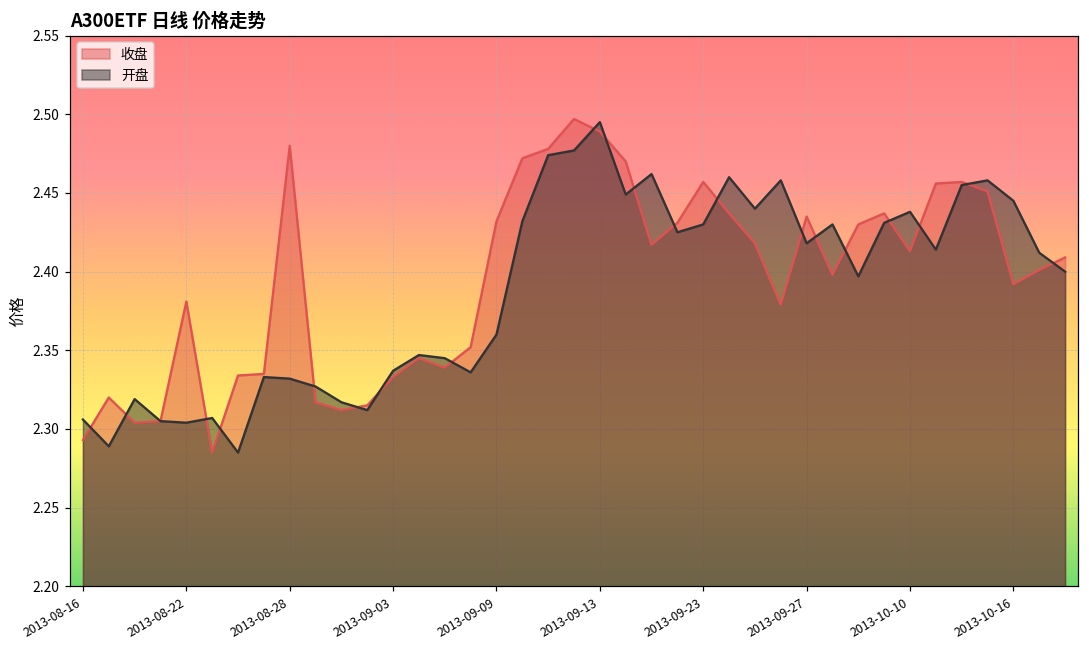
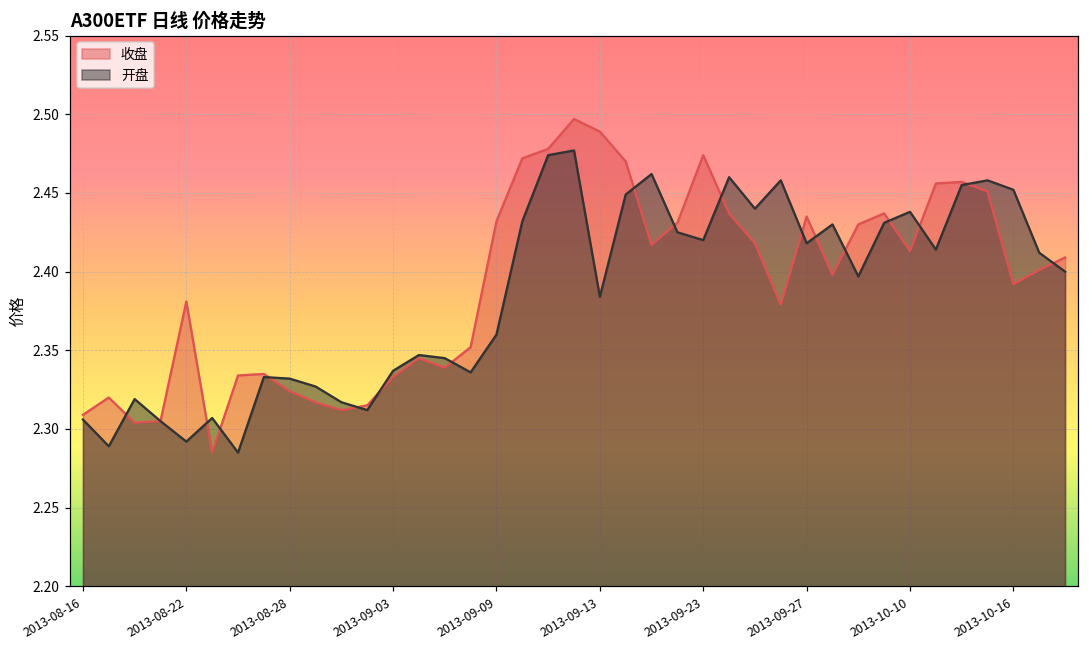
收盘, 2013-08-16: 2.293 -> 2.309
开盘, 2013-08-22: 2.304 -> 2.292
收盘, 2013-08-28: 2.480 -> 2.324
开盘, 2013-09-13: 2.495 -> 2.384
收盘, 2013-09-23: 2.457 -> 2.474
开盘, 2013-09-23: 2.43 -> 2.42
开盘, 2013-10-16: 2.445 -> 2.452
